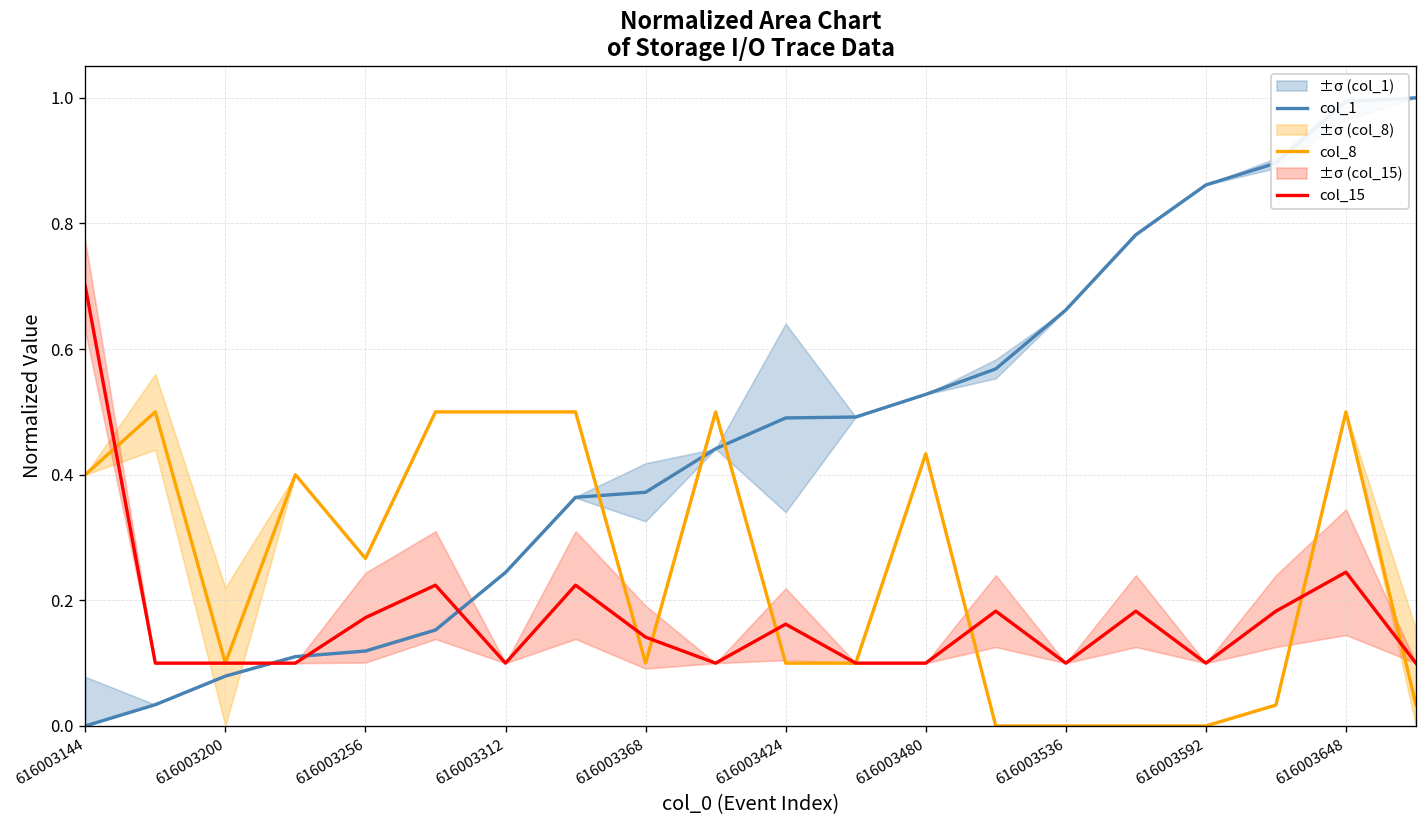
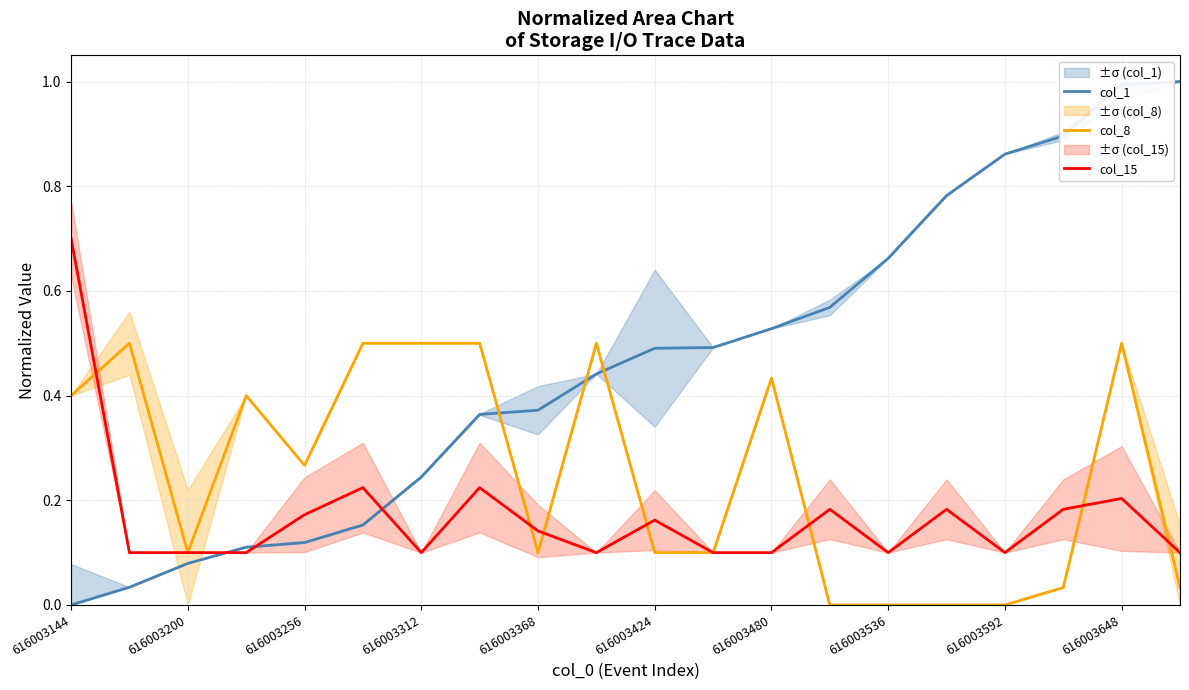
col_15, 616003648: 0.24 -> 0.20
